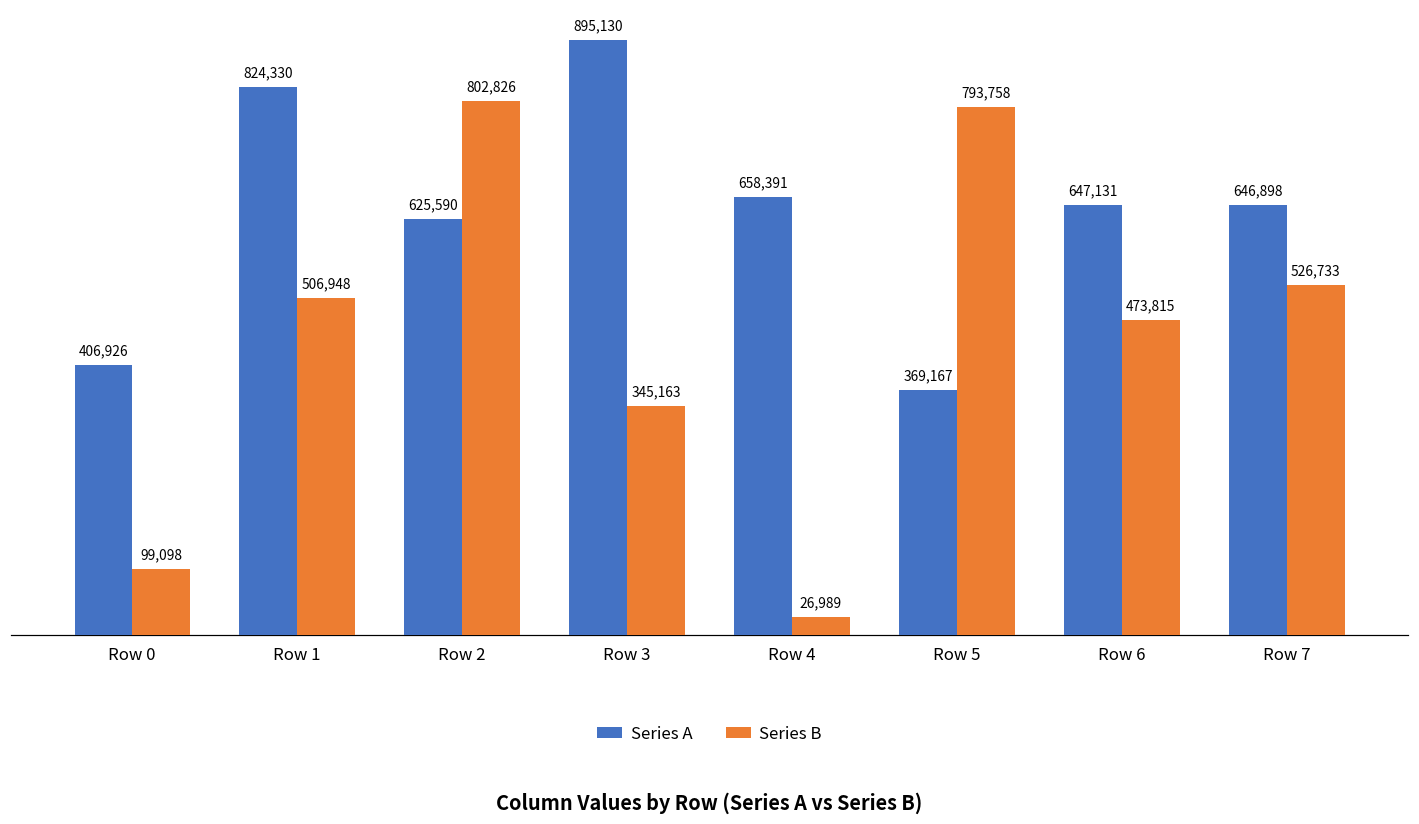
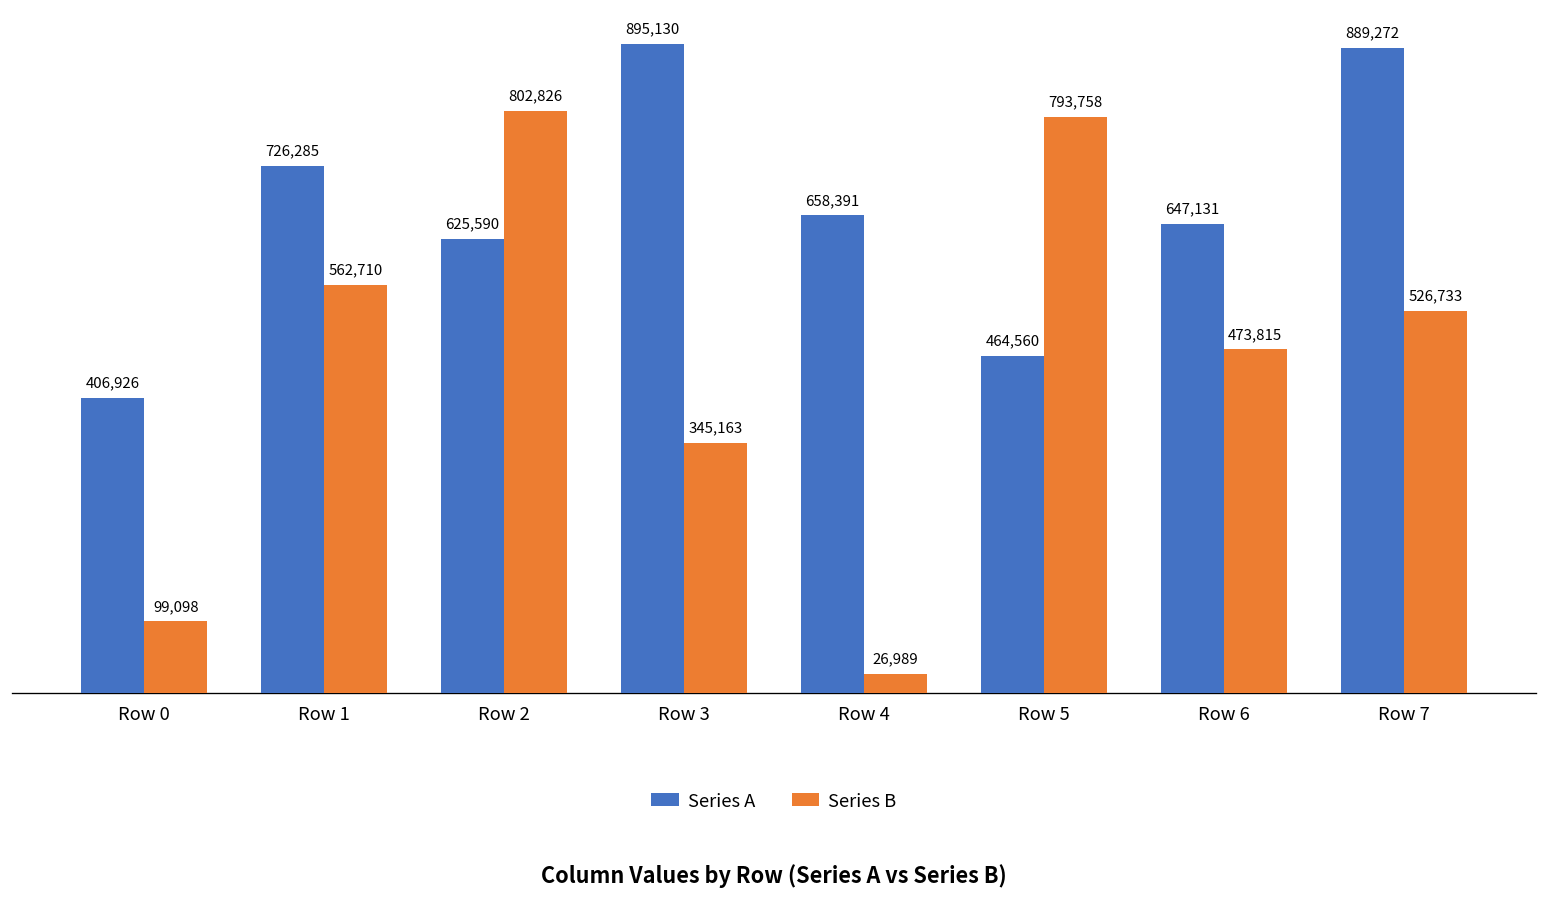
Series A, Row 1: 824,330 -> 726,285
Series B, Row 1: 506,948 -> 562,710
Series A, Row 5: 369,167 -> 464,560
Series A, Row 7: 646,898 -> 889,272
